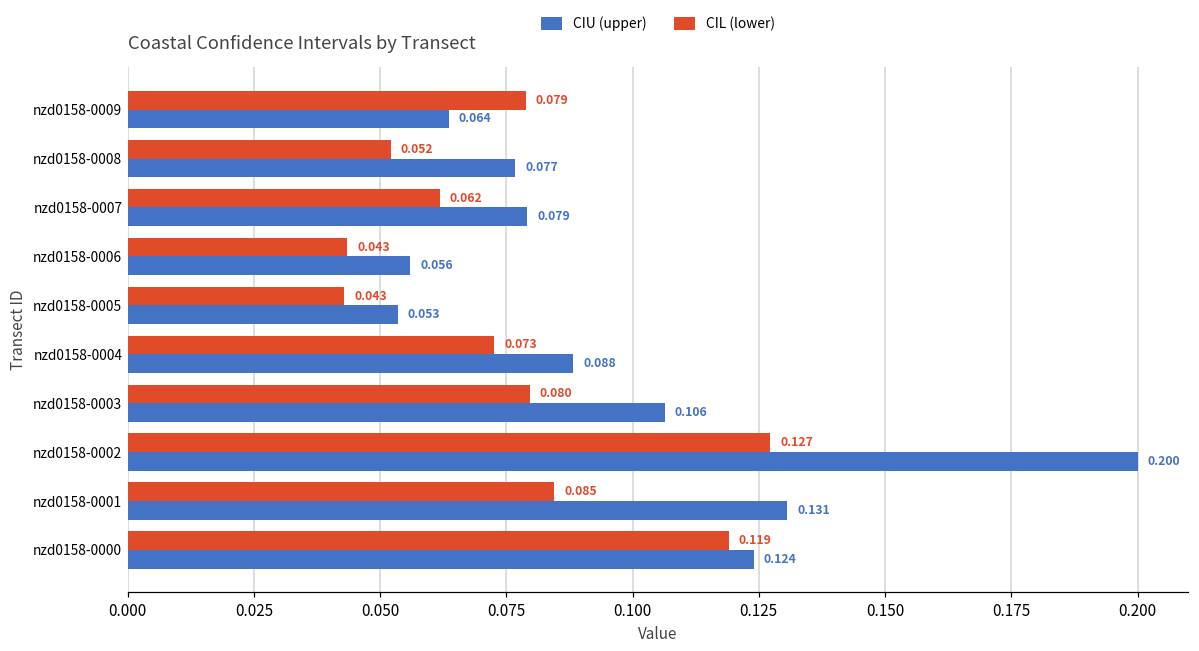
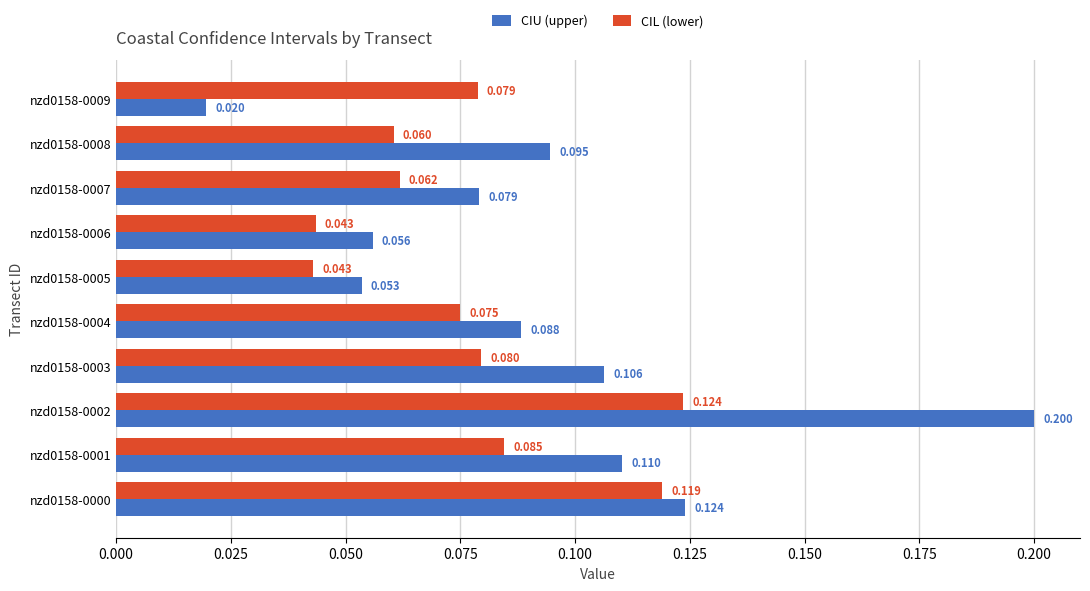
CIU (upper), nzd0158-0009: 0.064 -> 0.020
CIL (lower), nzd0158-0008: 0.052 -> 0.060
CIU (upper), nzd0158-0008: 0.077 -> 0.095
CIL (lower), nzd0158-0004: 0.073 -> 0.075
CIL (lower), nzd0158-0002: 0.127 -> 0.124
CIU (upper), nzd0158-0001: 0.131 -> 0.110
